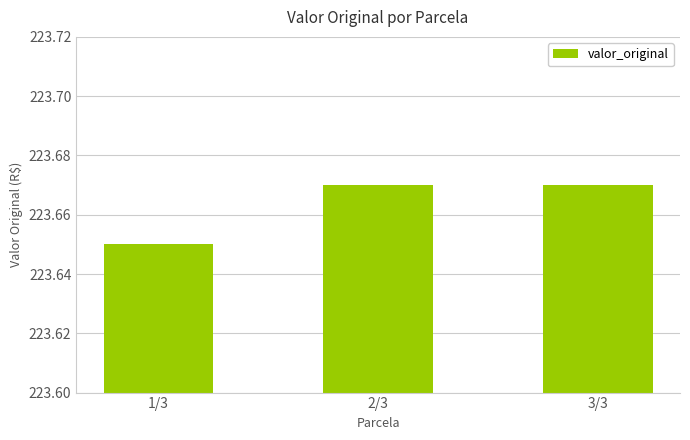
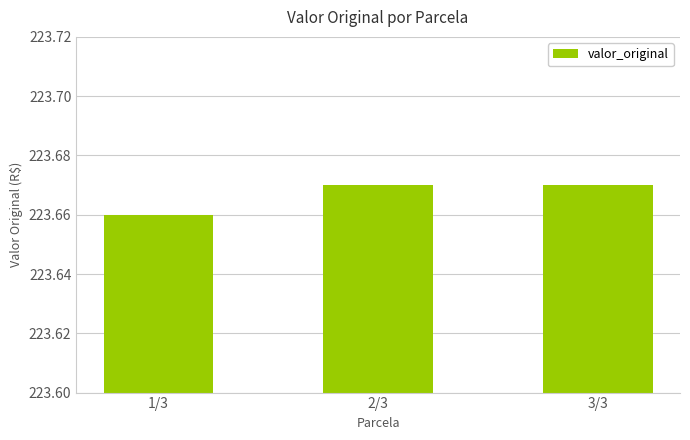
1/3: 223.65 -> 223.66
